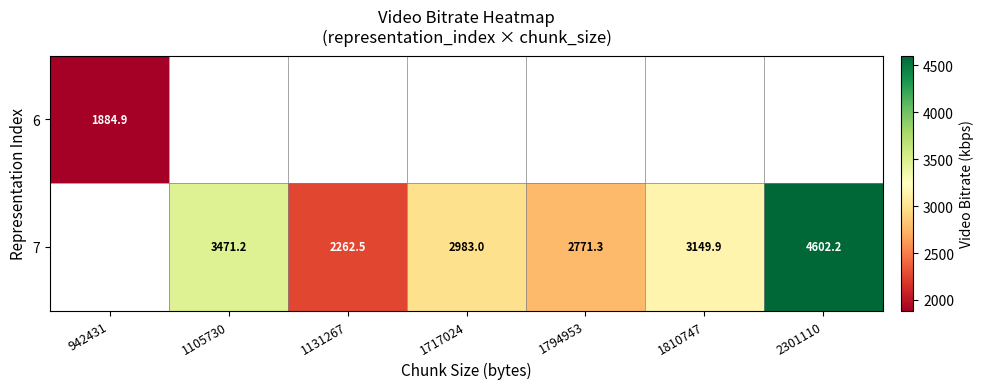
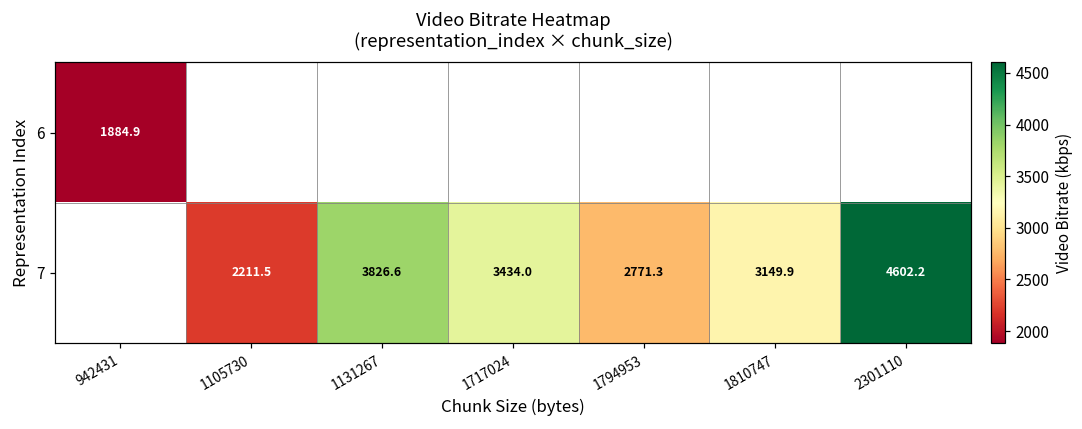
7, 1105730: 3471.2 -> 2211.5
7, 1131267: 2262.5 -> 3826.6
7, 1717024: 2983.0 -> 3434.0
